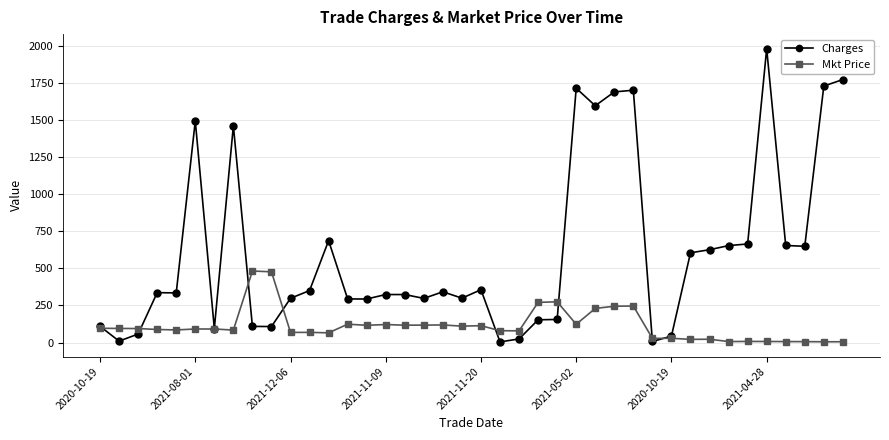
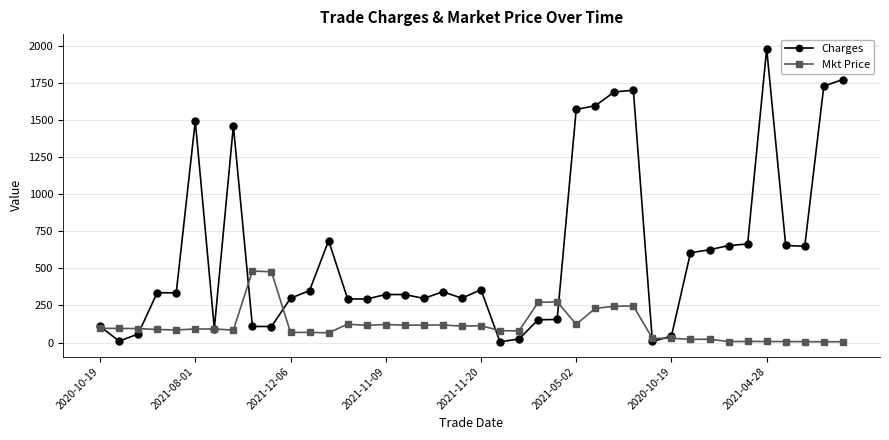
Charges, 2021-05-02: 1710 -> 1570
